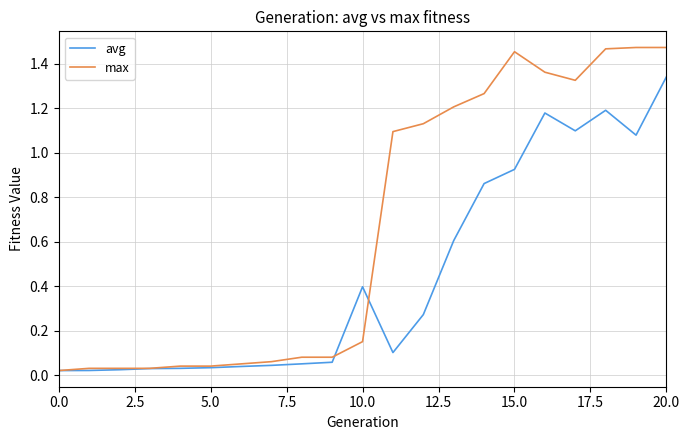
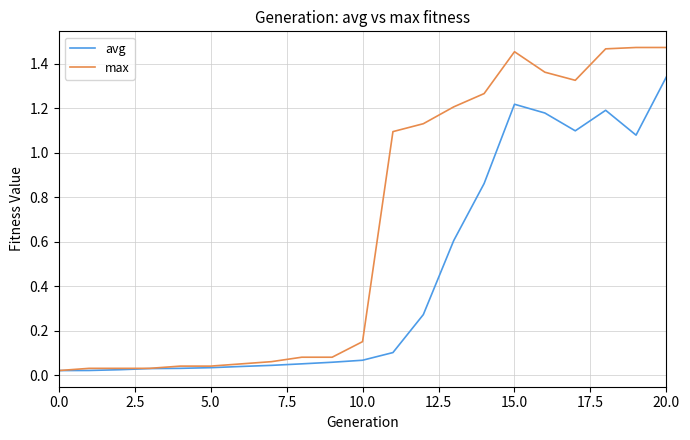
avg, 10.0: 0.40 -> 0.07
avg, 15.0: 0.92 -> 1.22
